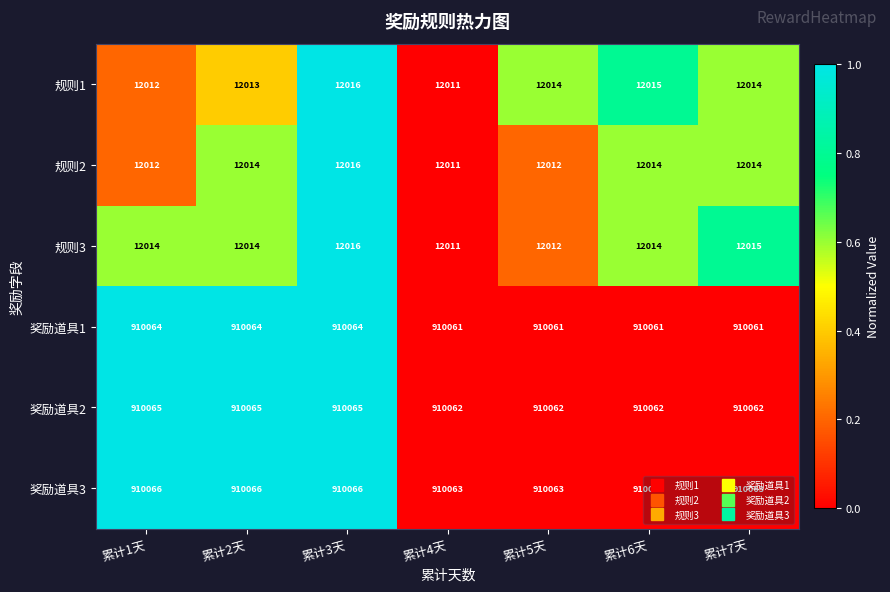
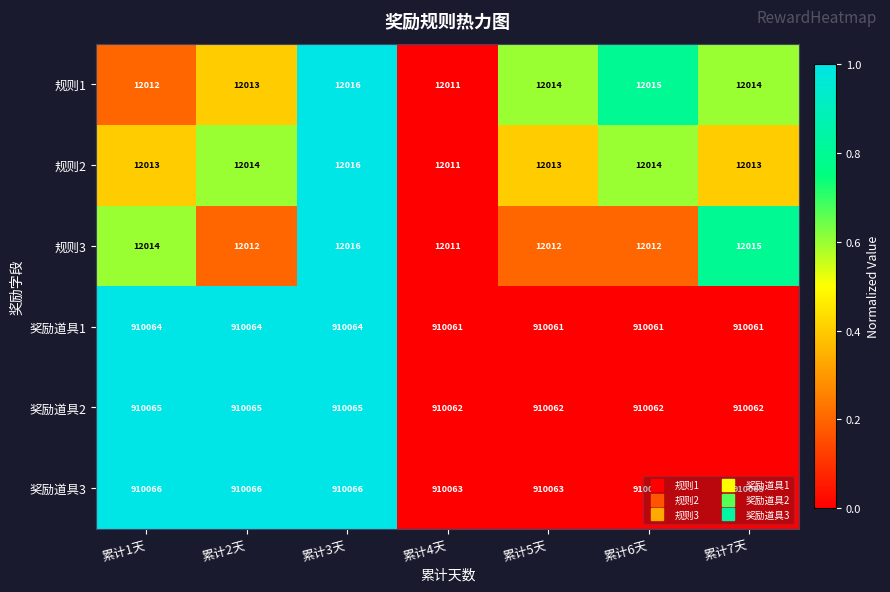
规则2, 累计1天: 12012 -> 12013
规则2, 累计5天: 12012 -> 12013
规则2, 累计7天: 12014 -> 12013
规则3, 累计2天: 12014 -> 12012
规则3, 累计6天: 12014 -> 12012
